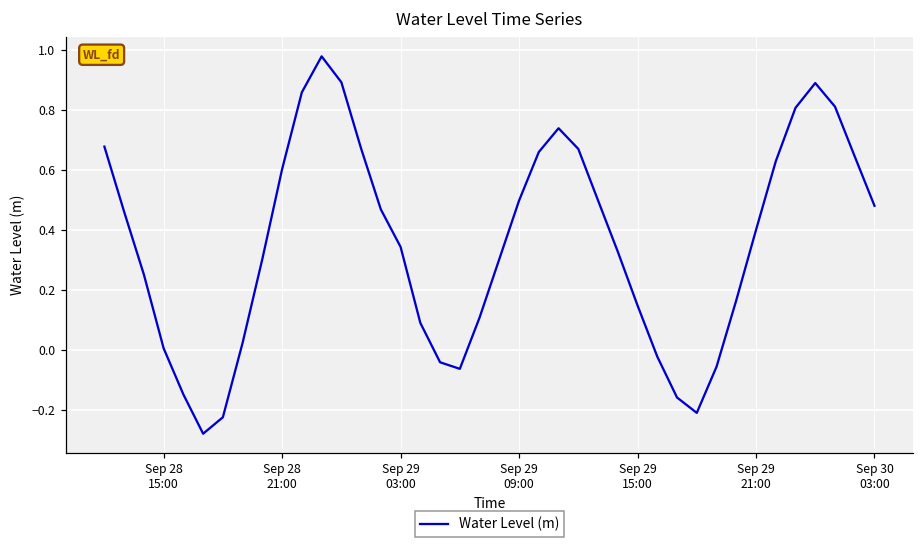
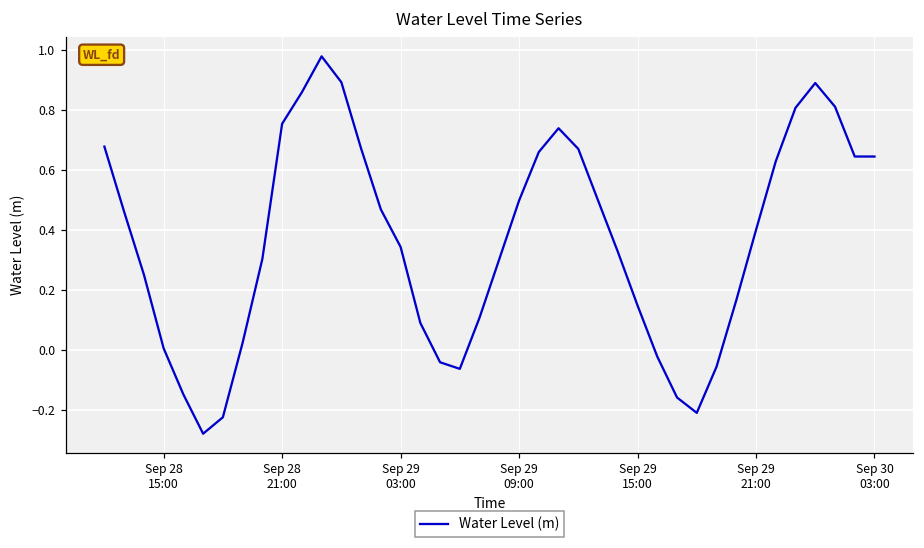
Sep 28 21:00: 0.60 -> 0.75
Sep 30 03:00: 0.48 -> 0.65
